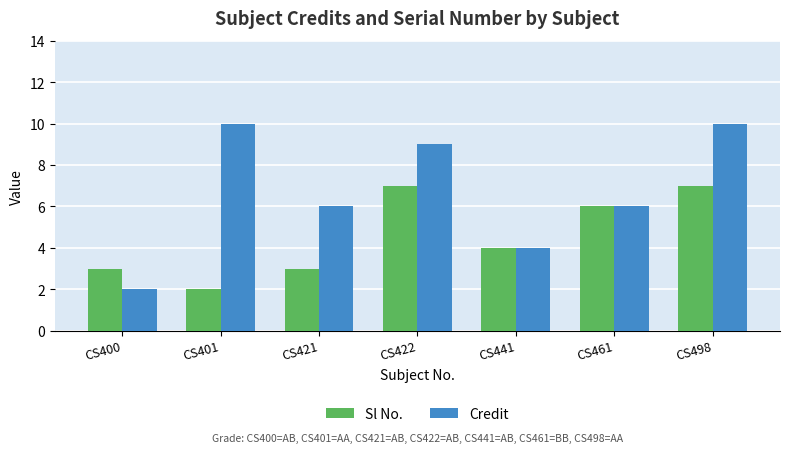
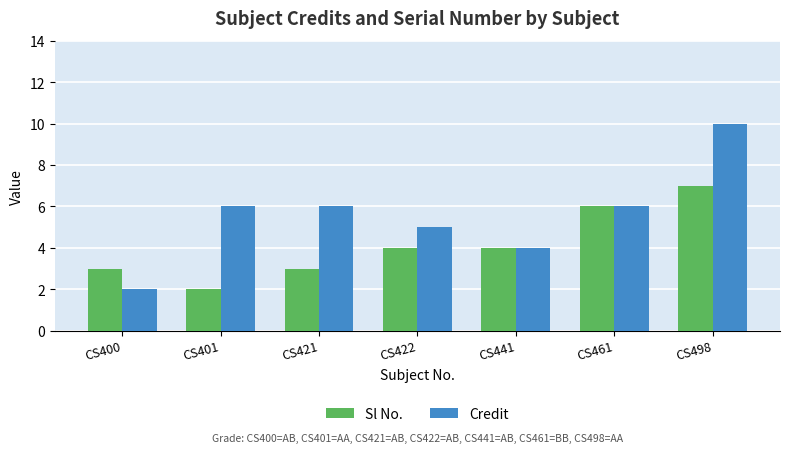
Credit, CS401: 10 -> 6
Sl No., CS422: 7 -> 4
Credit, CS422: 9 -> 5
